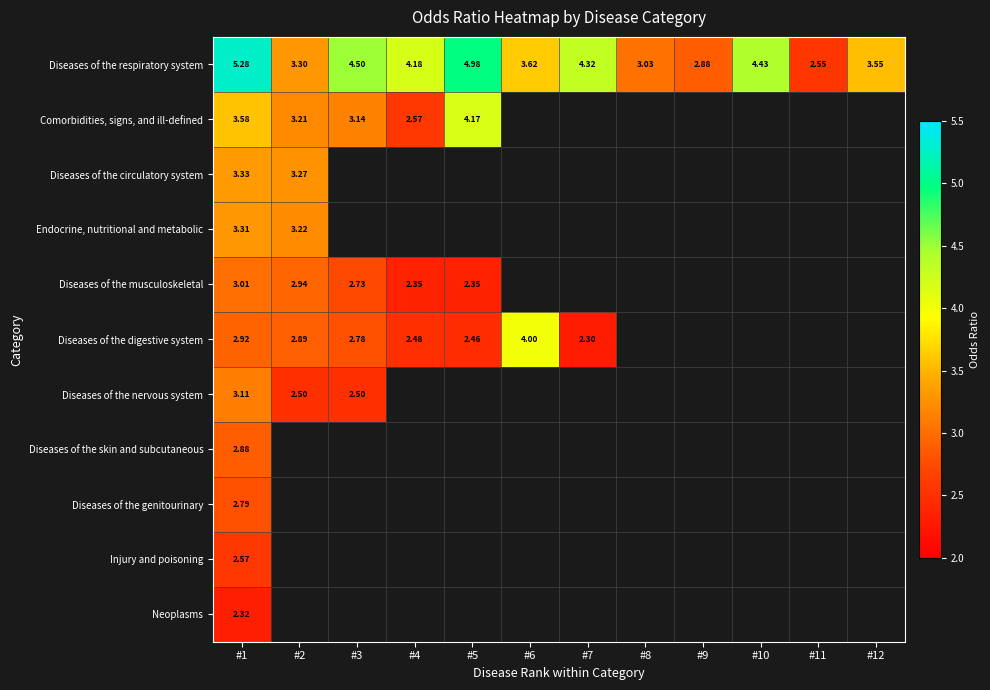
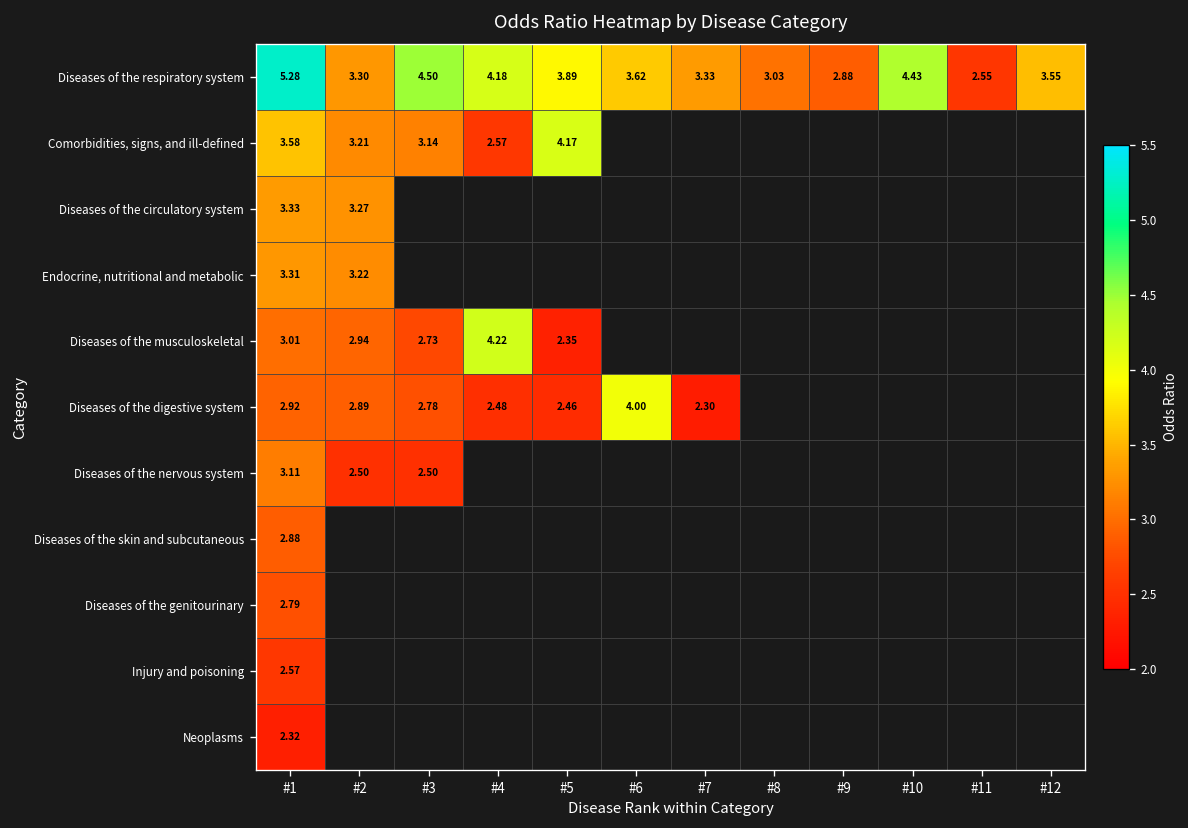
Diseases of the respiratory system, #5: 4.98 -> 3.89
Diseases of the respiratory system, #7: 4.32 -> 3.33
Diseases of the musculoskeletal, #4: 2.35 -> 4.22
